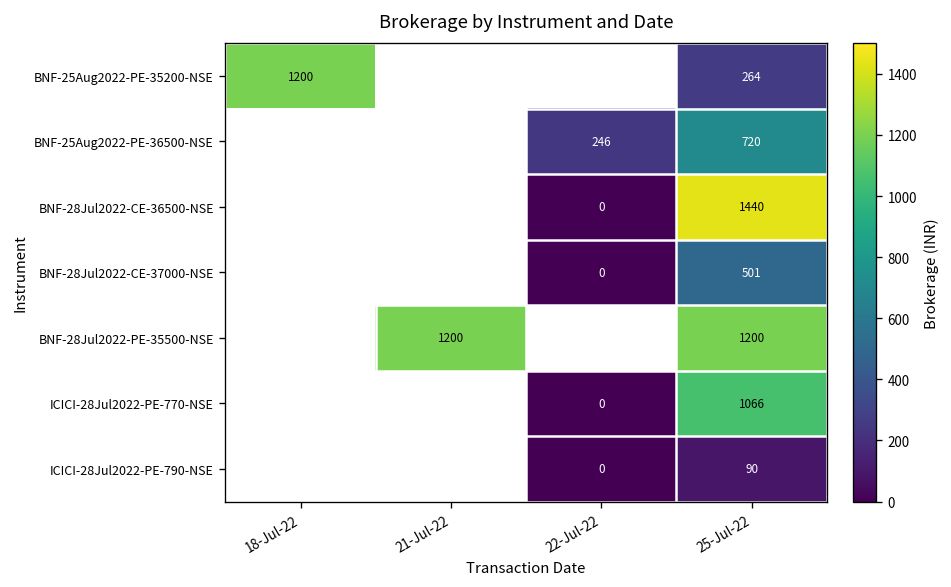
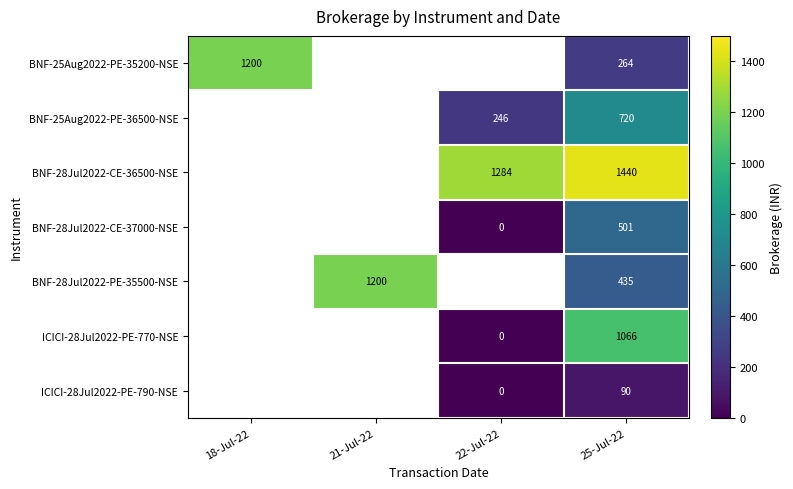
BNF-28Jul2022-CE-36500-NSE, 22-Jul-22: 0 -> 1284
BNF-28Jul2022-PE-35500-NSE, 25-Jul-22: 1200 -> 435
